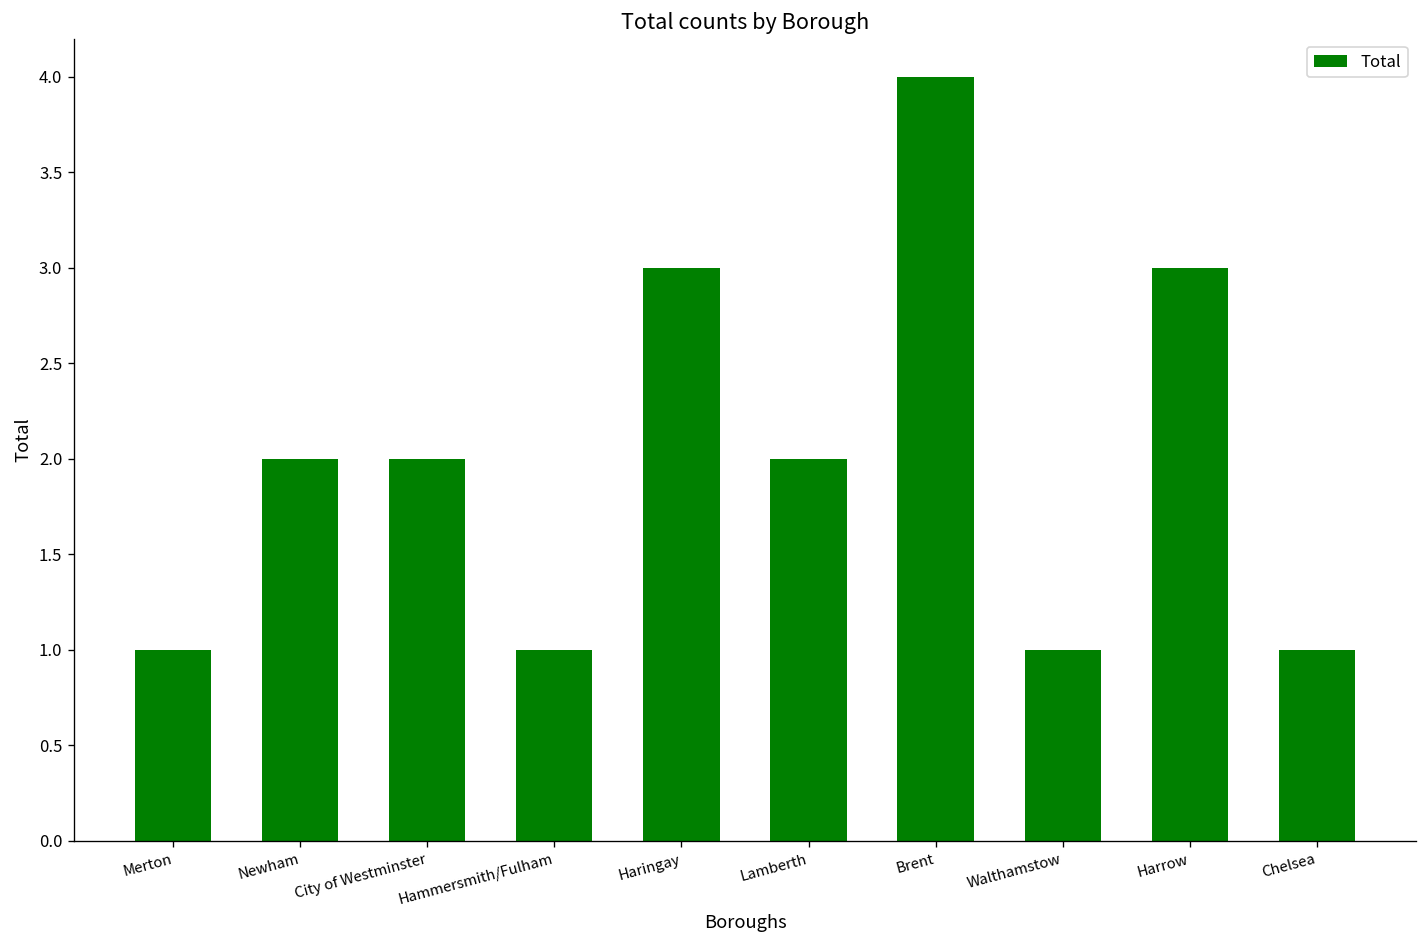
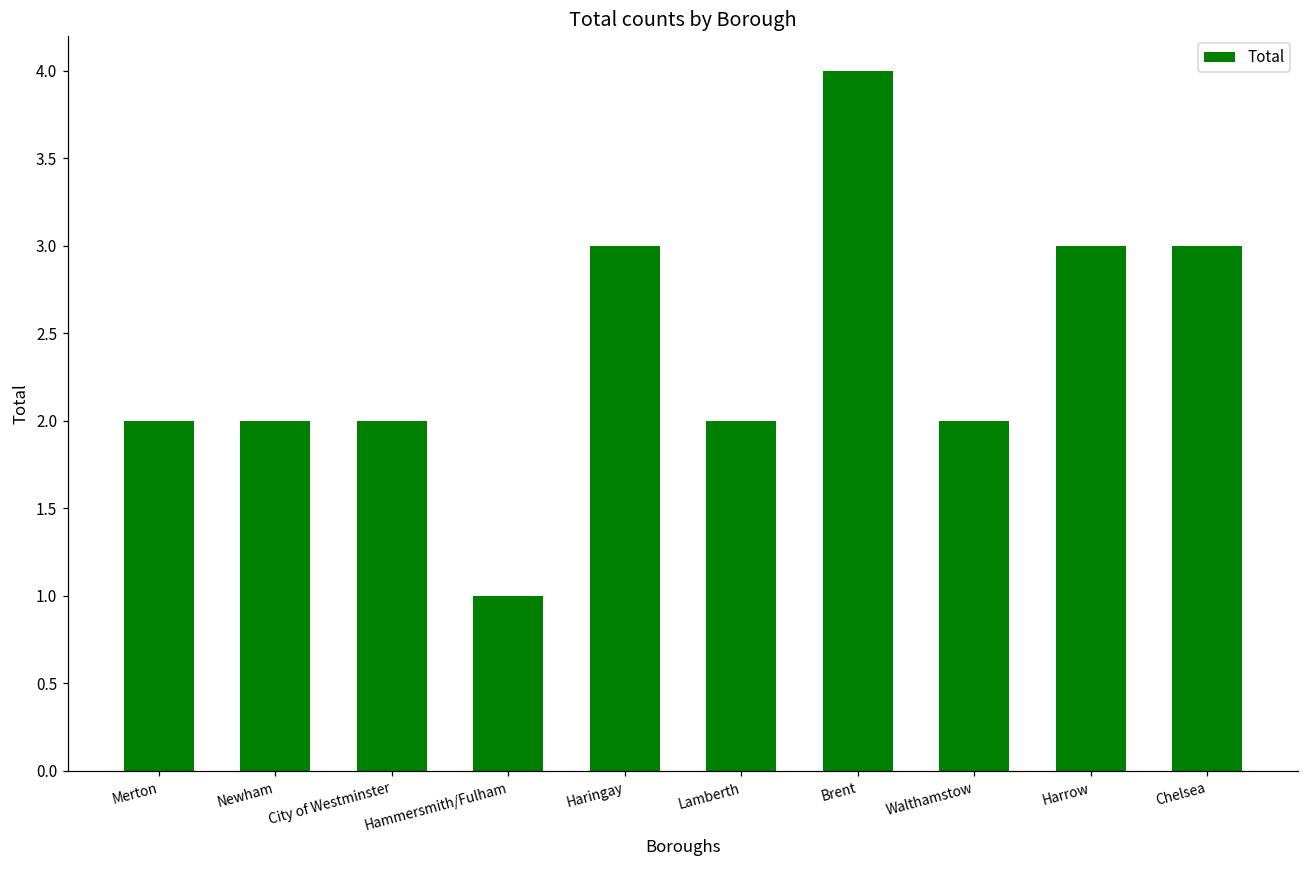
Merton: 1 -> 2
Walthamstow: 1 -> 2
Chelsea: 1 -> 3
